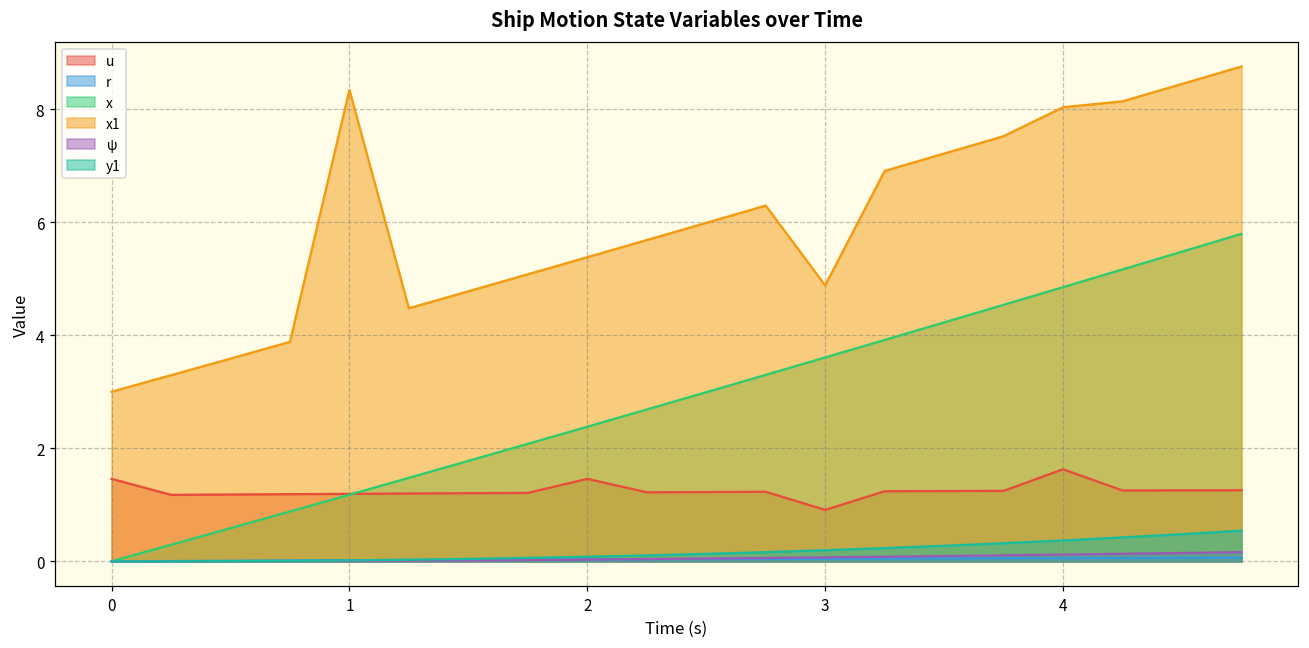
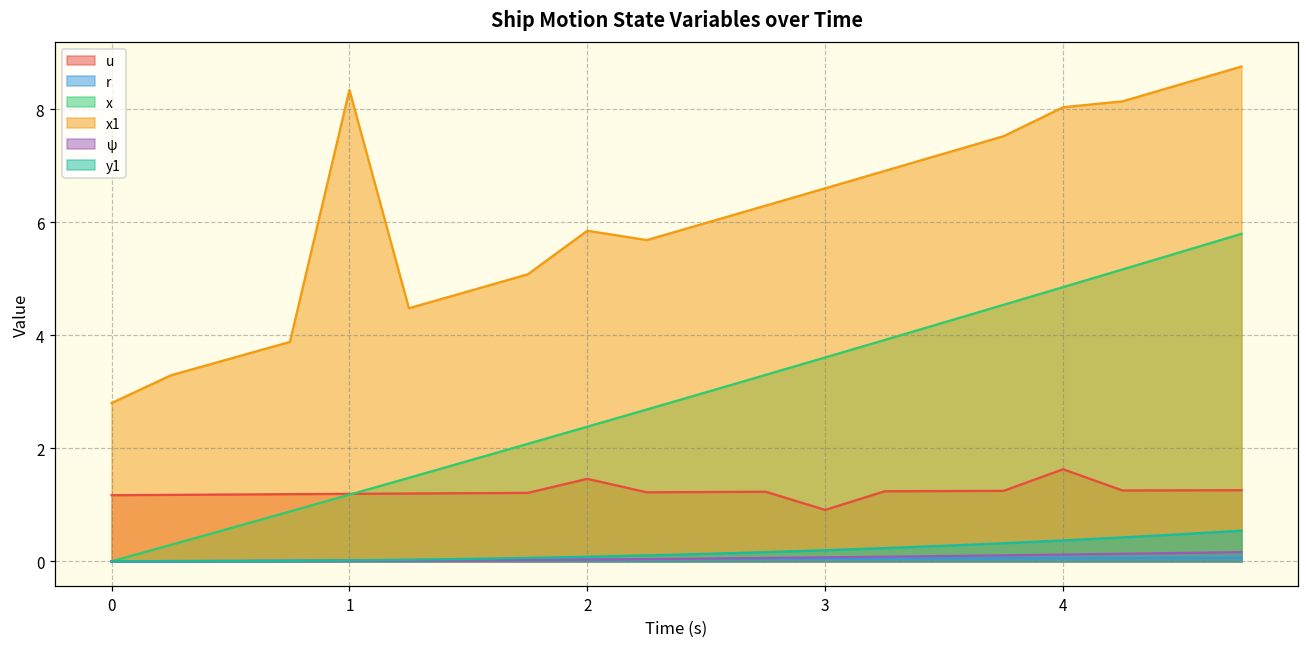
u, 0: 1.5 -> 1.2
x1, 0: 3.0 -> 2.8
x1, 2: 5.4 -> 5.8
x1, 3: 4.9 -> 6.6
